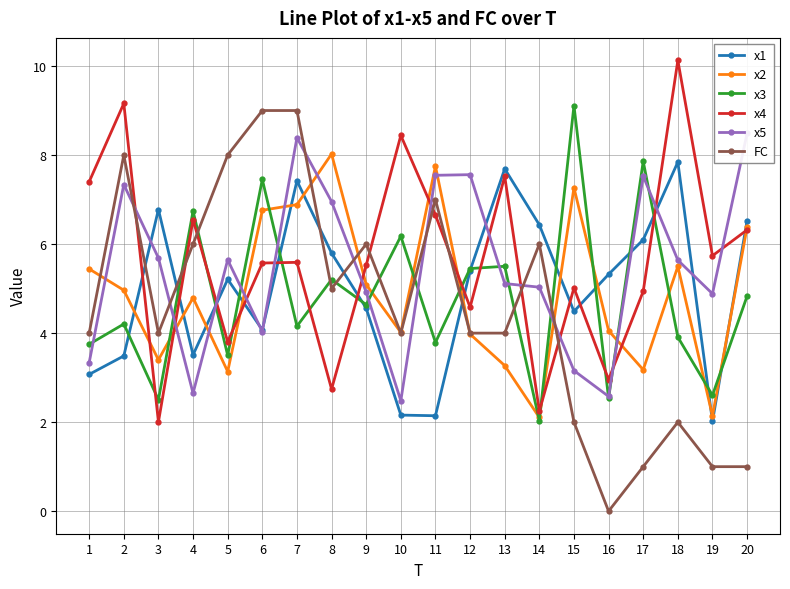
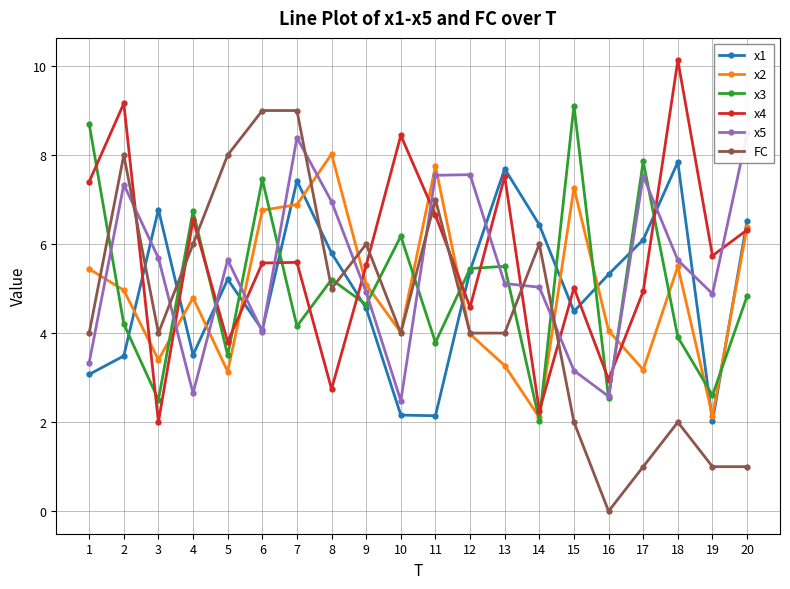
x3, 1: 3.7 -> 8.7
